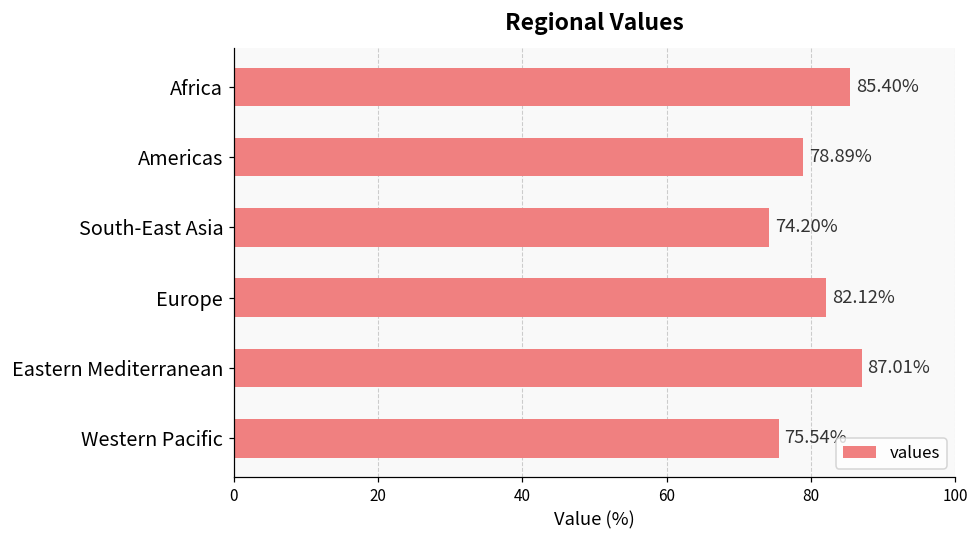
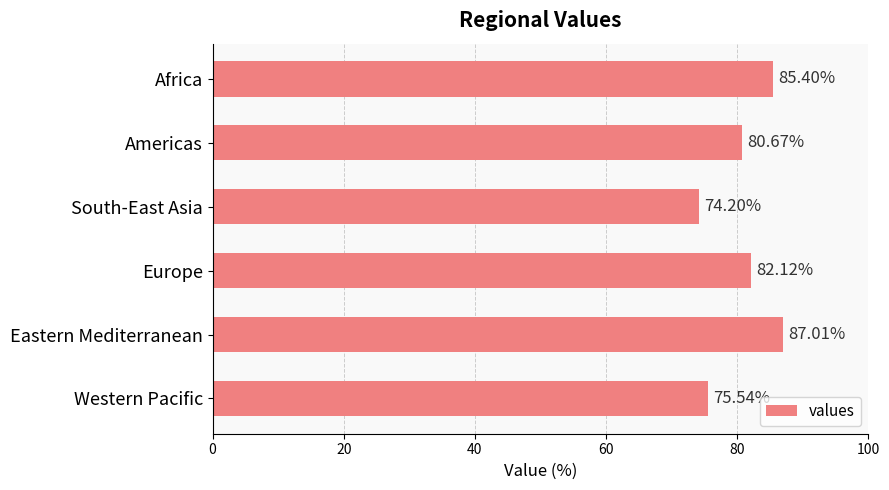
Americas: 78.89% -> 80.67%
